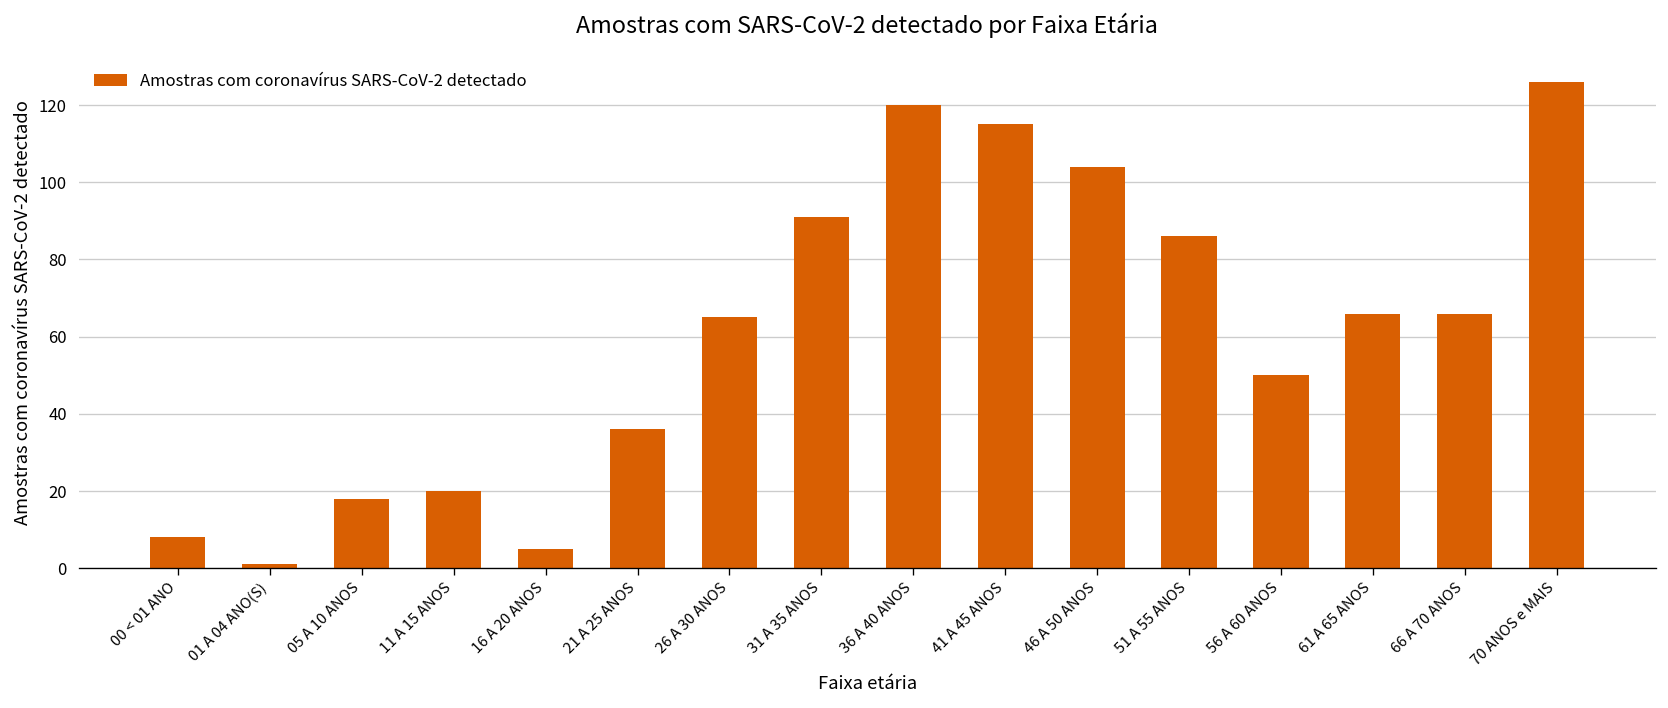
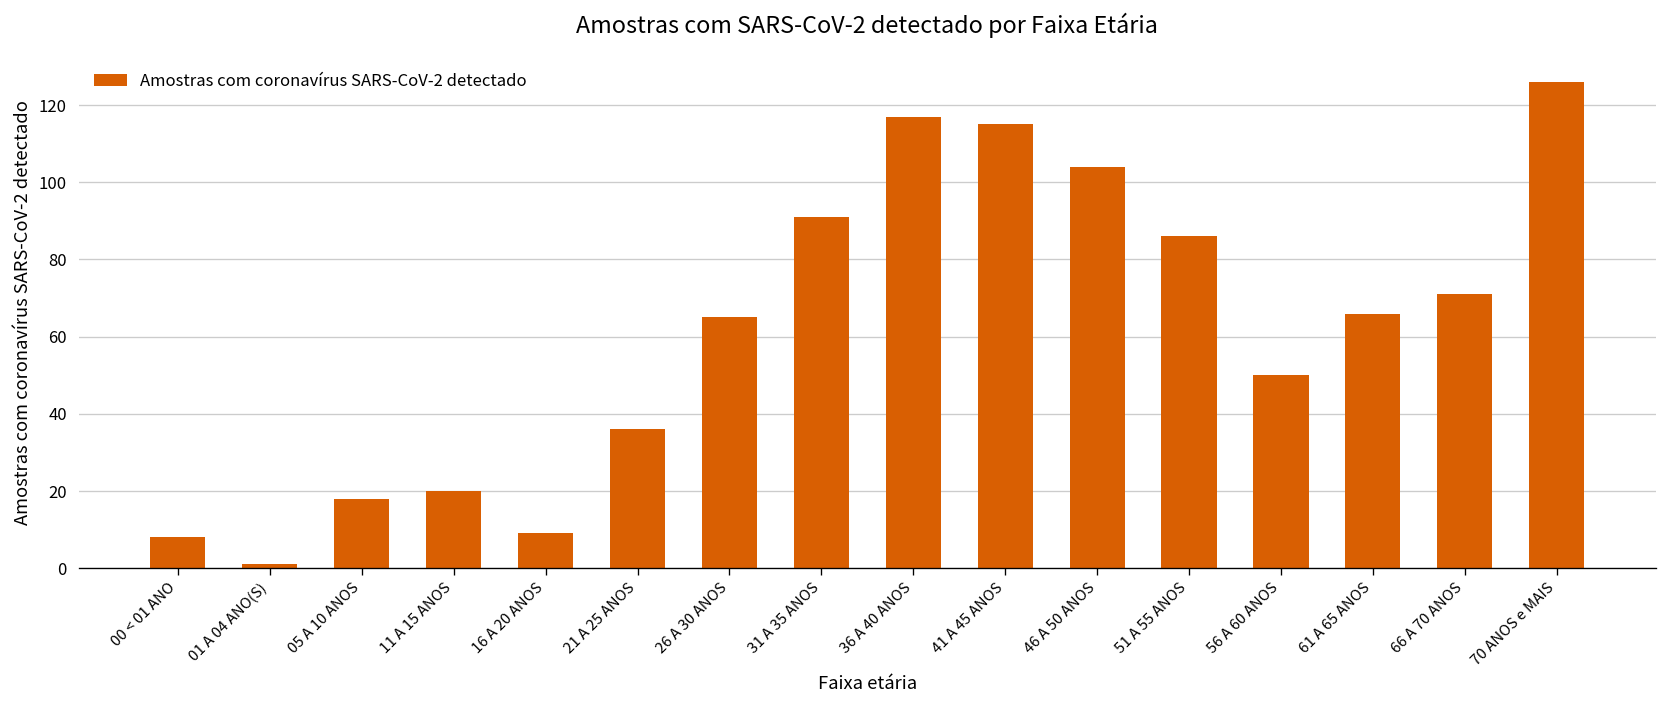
16 A 20 ANOS: 5 -> 9
36 A 40 ANOS: 120 -> 117
66 A 70 ANOS: 66 -> 71
